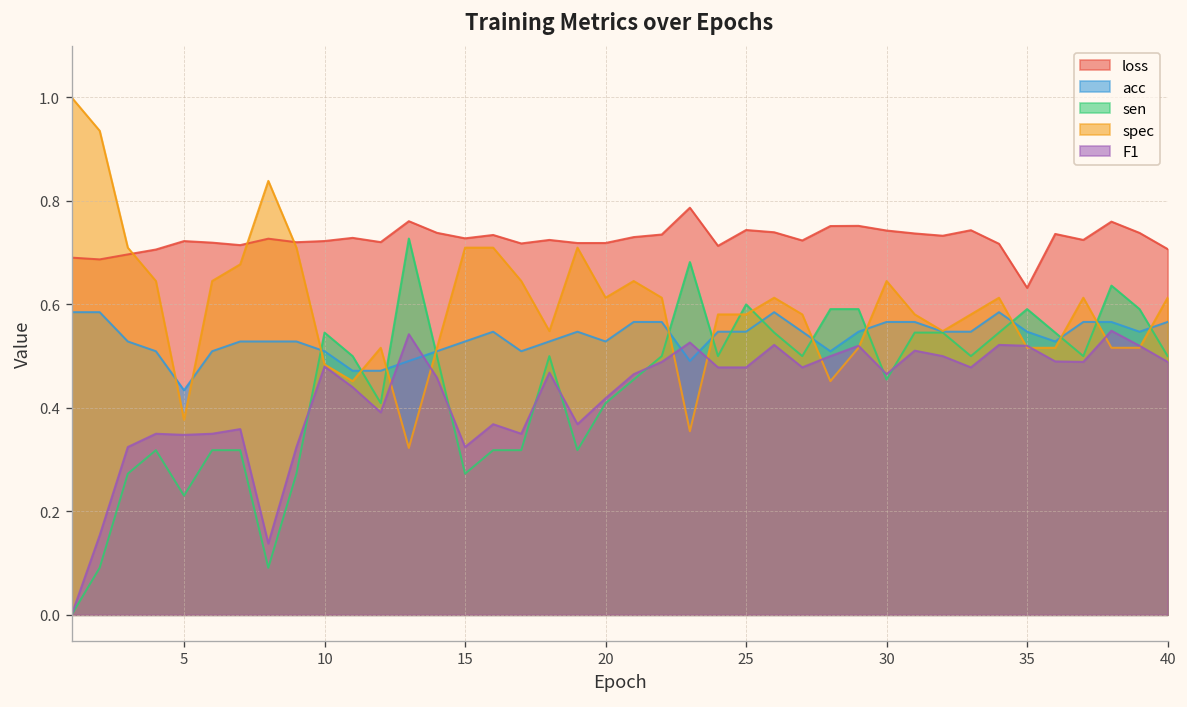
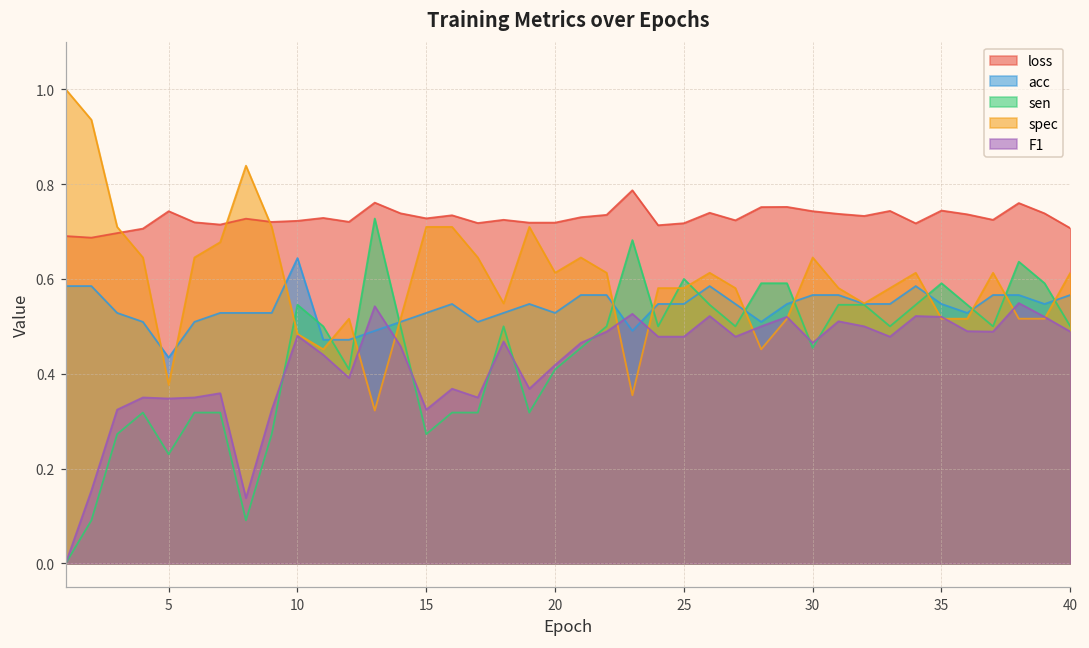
loss, 5: 0.72 -> 0.74
acc, 10: 0.51 -> 0.64
loss, 25: 0.74 -> 0.72
loss, 35: 0.63 -> 0.74
